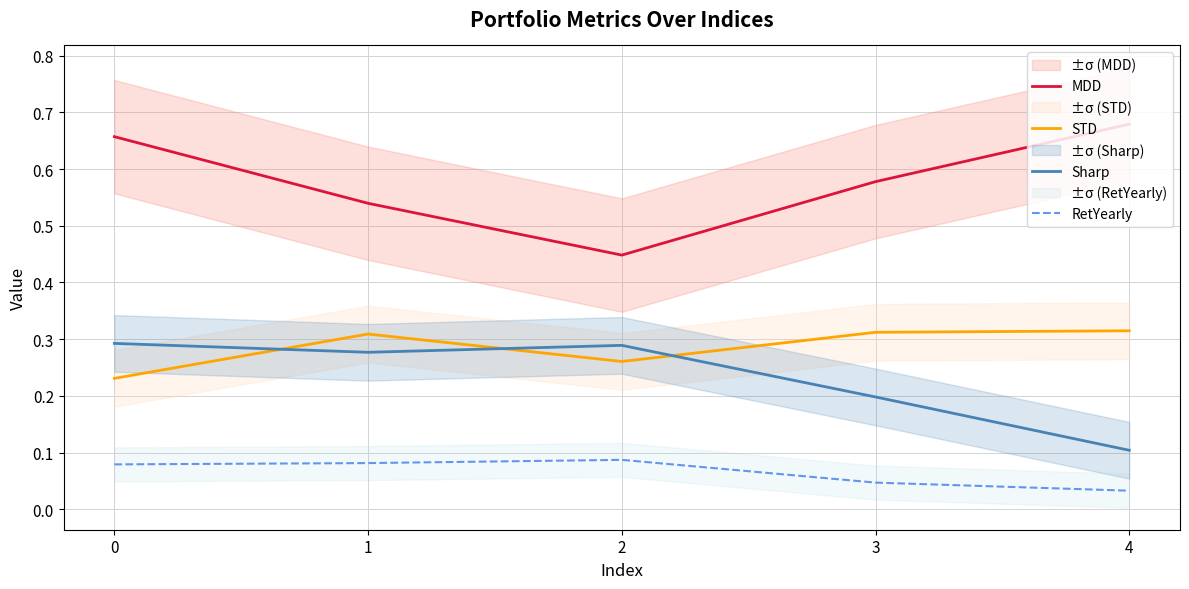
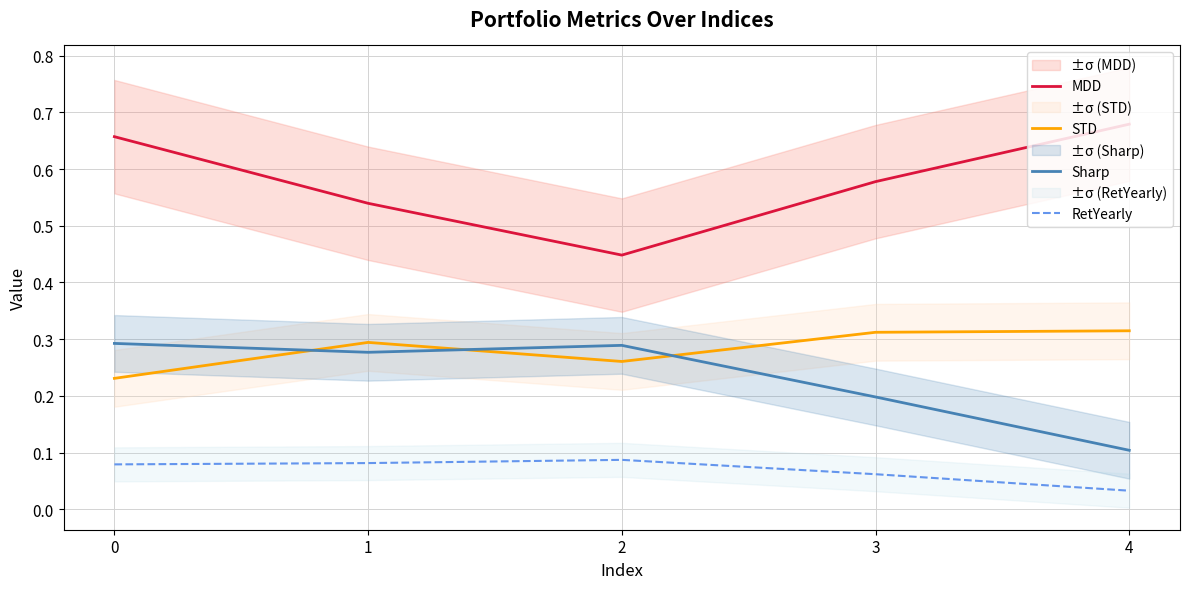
STD, 1: 0.31 -> 0.29
RetYearly, 3: 0.05 -> 0.06
